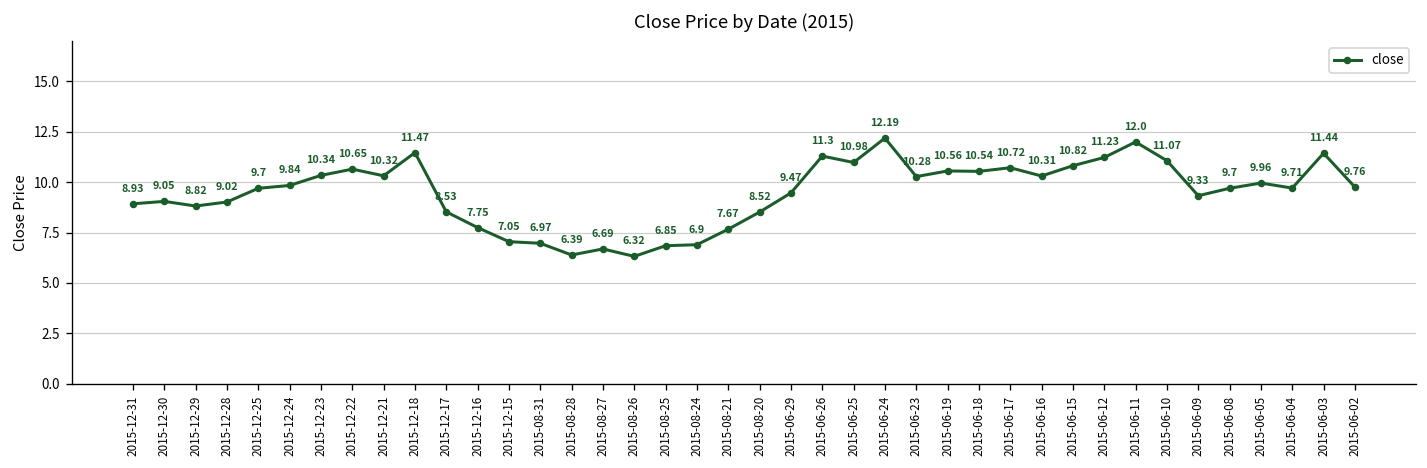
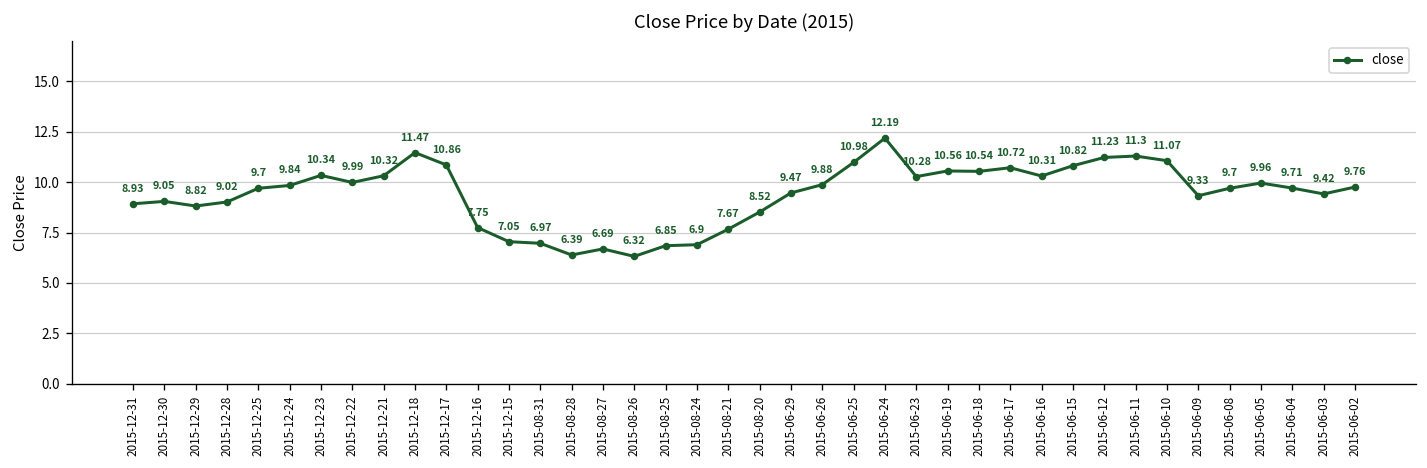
2015-12-22: 10.65 -> 9.99
2015-12-17: 8.53 -> 10.86
2015-06-26: 11.3 -> 9.88
2015-06-11: 12.0 -> 11.3
2015-06-03: 11.44 -> 9.42
